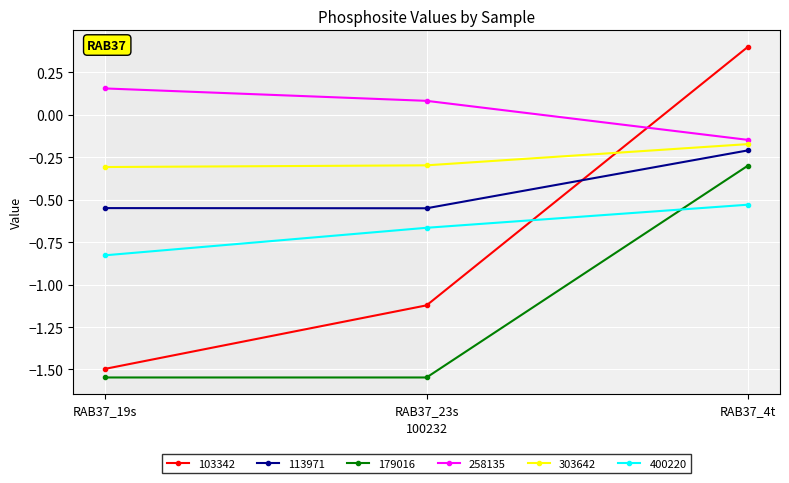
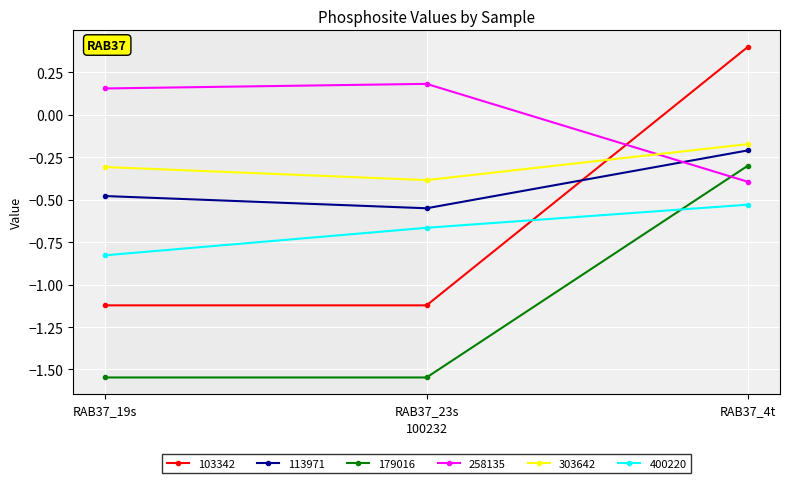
103342, RAB37_19s: -1.50 -> -1.12
113971, RAB37_19s: -0.55 -> -0.48
258135, RAB37_23s: 0.08 -> 0.18
303642, RAB37_23s: -0.30 -> -0.38
258135, RAB37_4t: -0.15 -> -0.39
